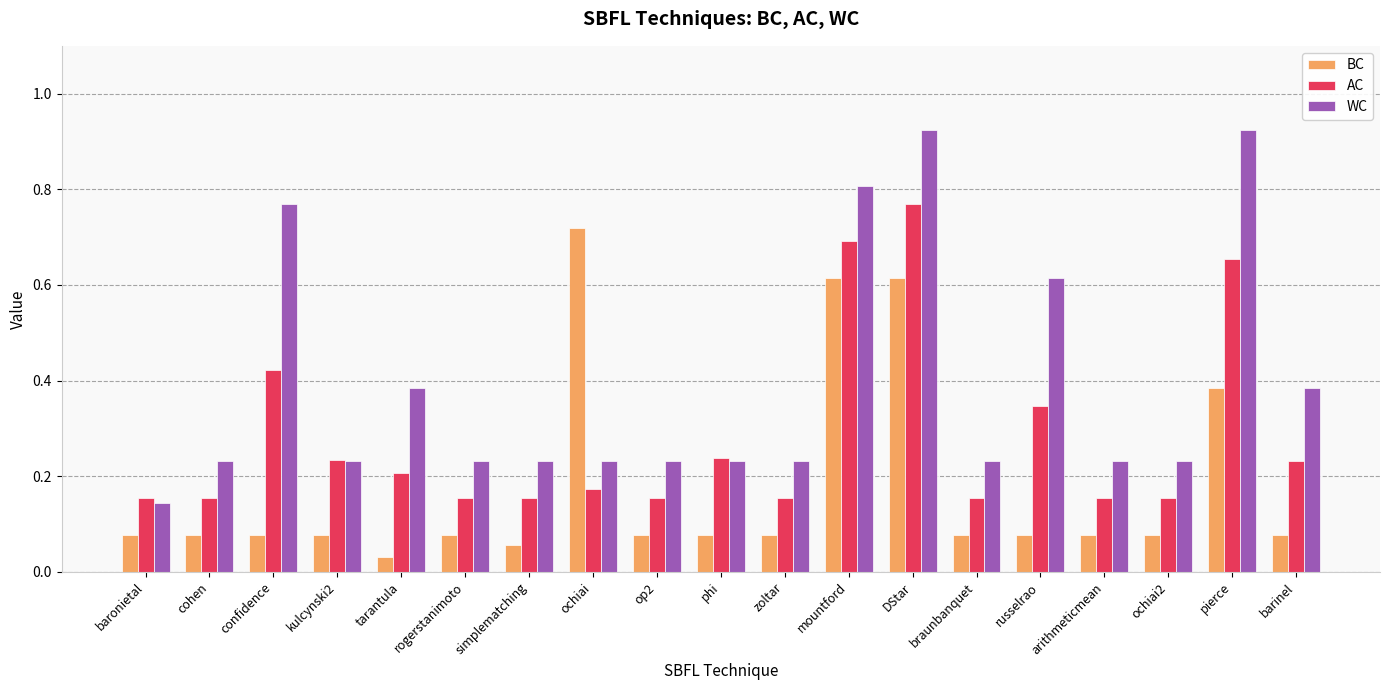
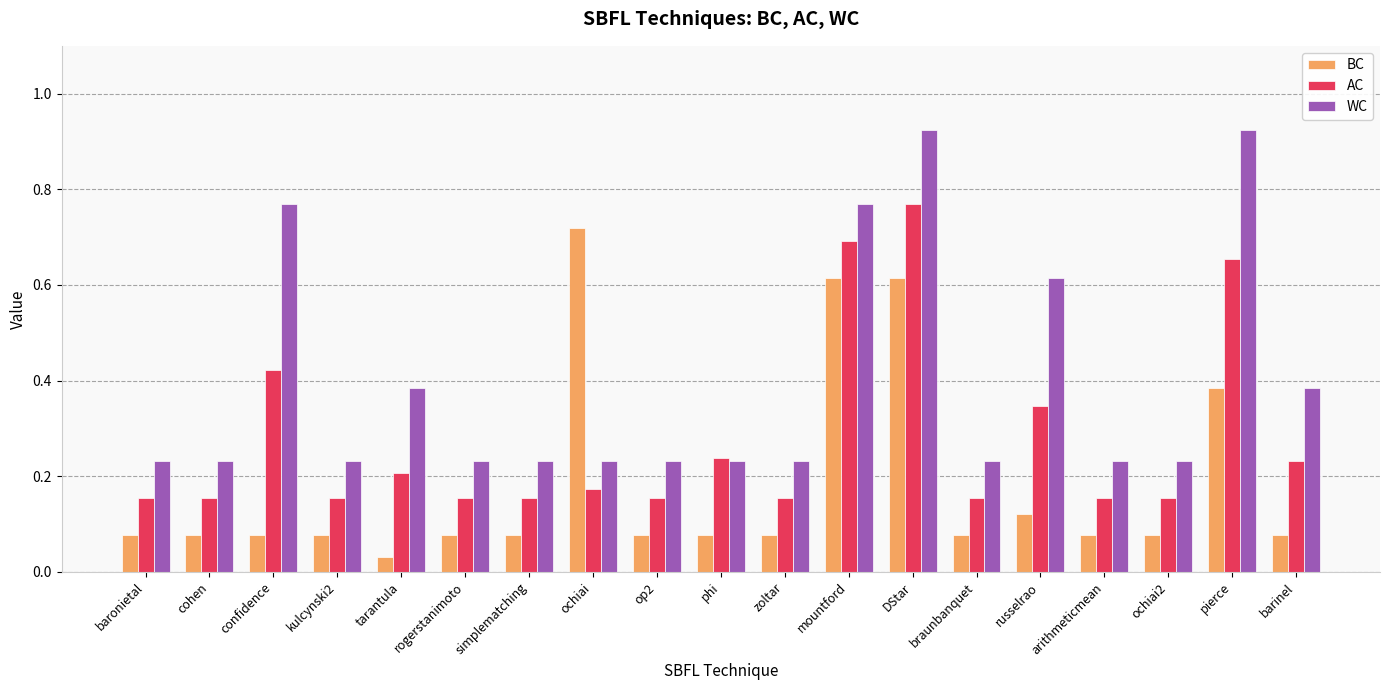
WC, baronietal: 0.15 -> 0.23
AC, kulcynski2: 0.23 -> 0.15
BC, simplematching: 0.06 -> 0.08
WC, mountford: 0.81 -> 0.77
BC, russelrao: 0.08 -> 0.12
